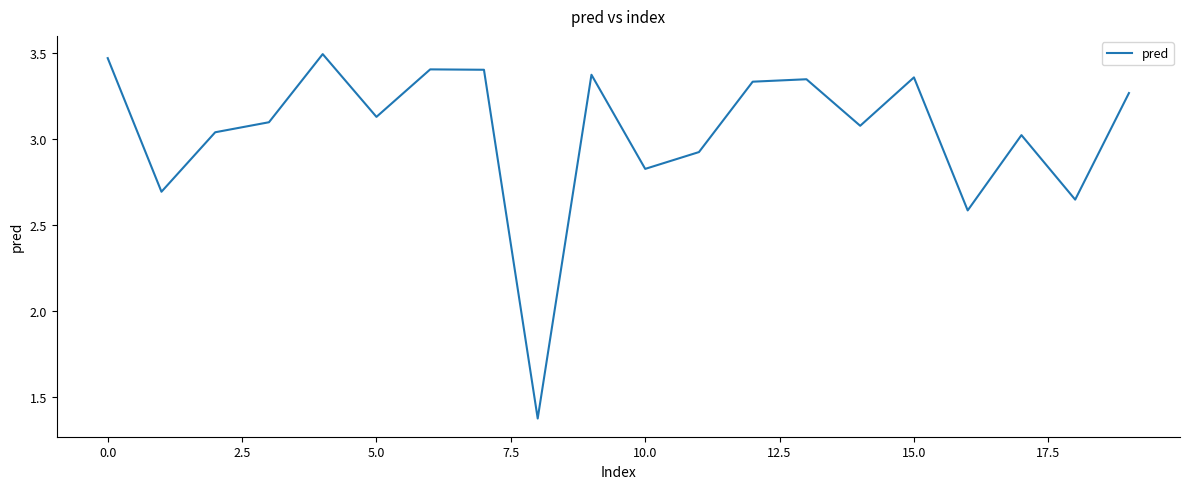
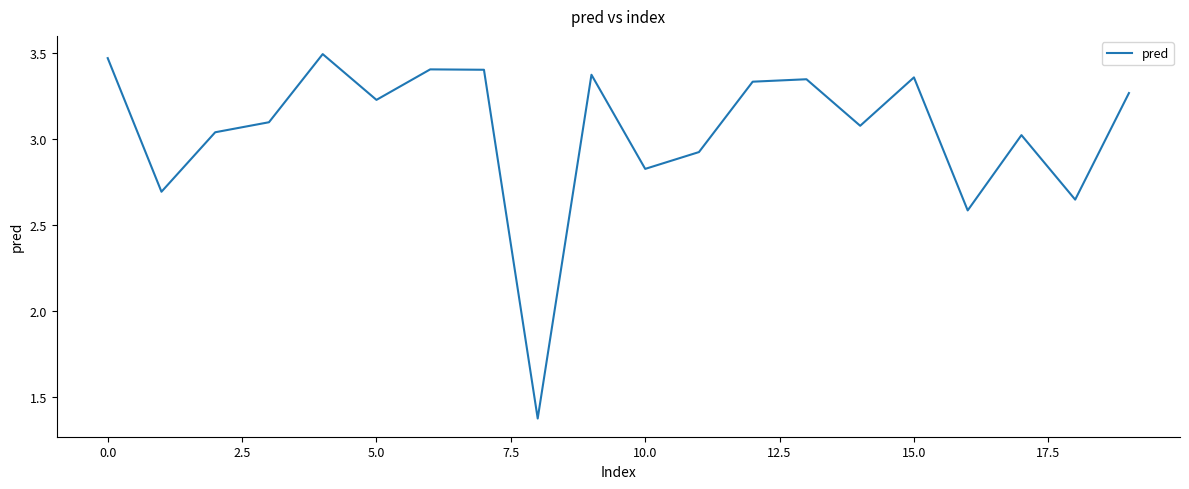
5.0: 3.13 -> 3.23
